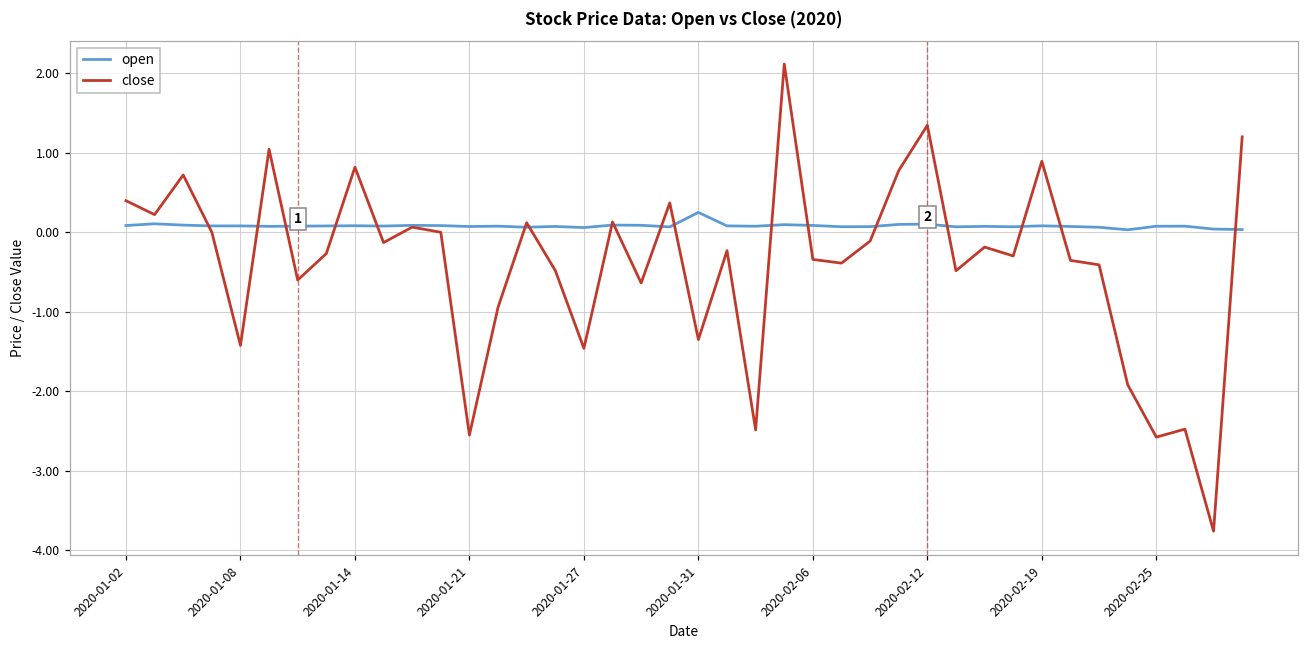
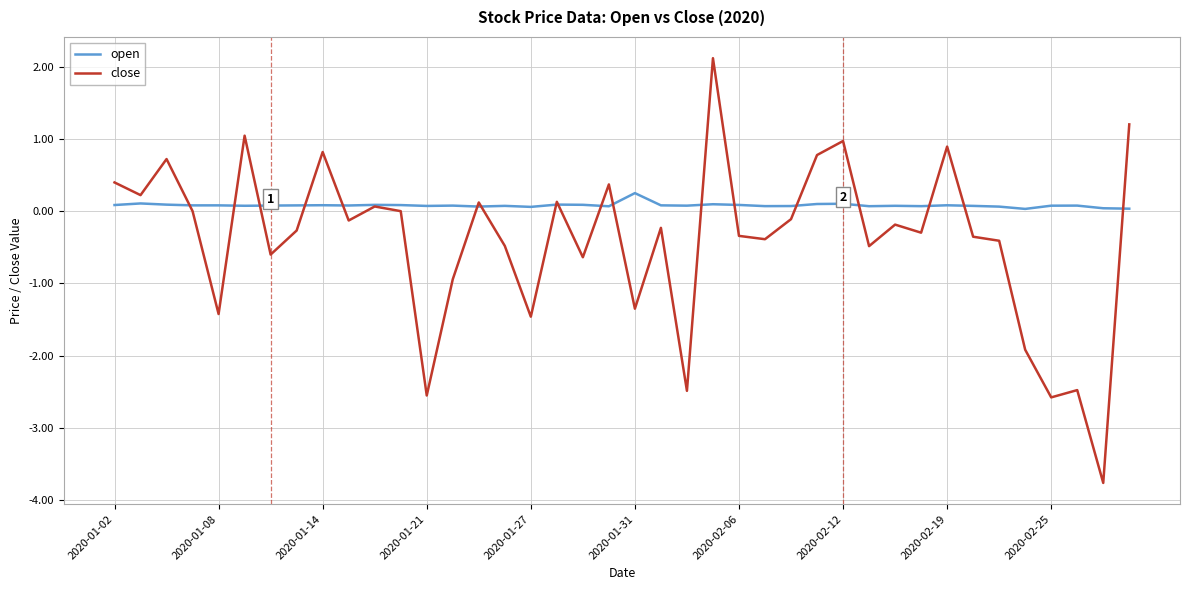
close, 2020-02-12: 1.3 -> 1.0
